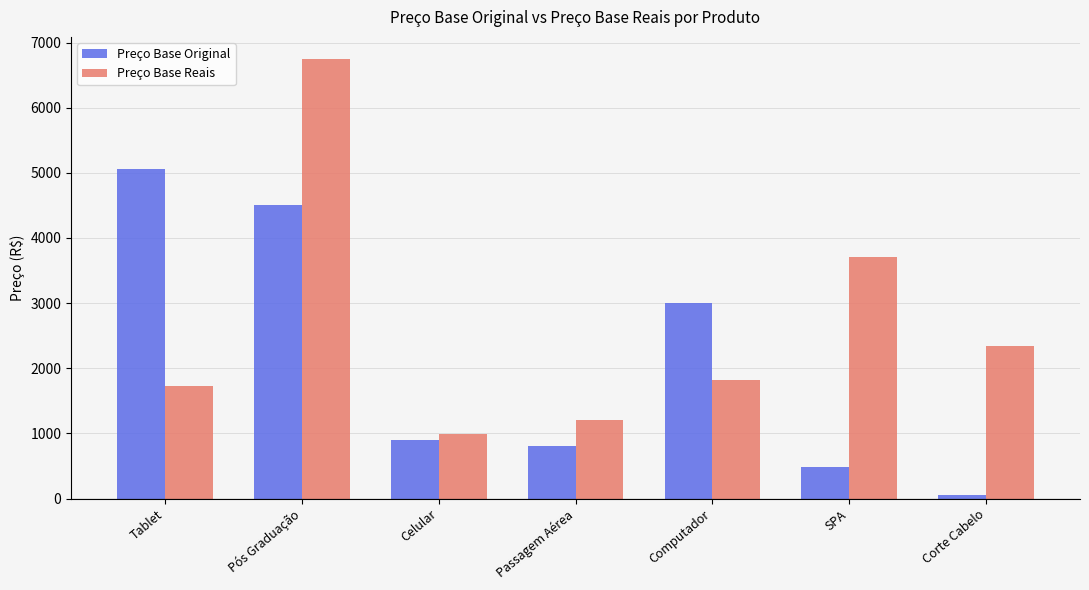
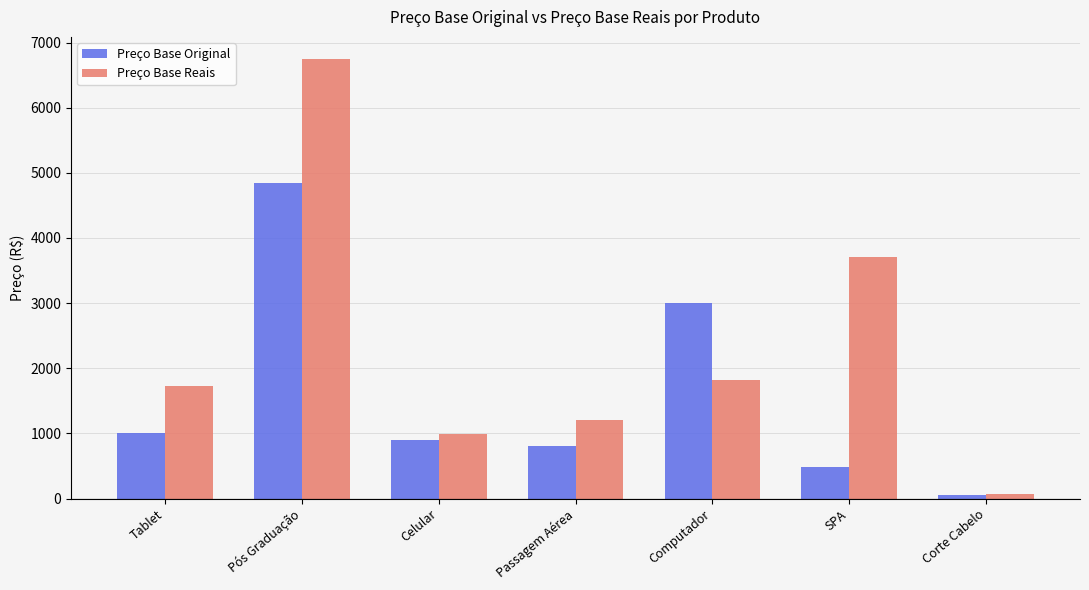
Preço Base Original, Tablet: 5100 -> 1000
Preço Base Original, Pós Graduação: 4500 -> 4800
Preço Base Reais, Corte Cabelo: 2300 -> 100
